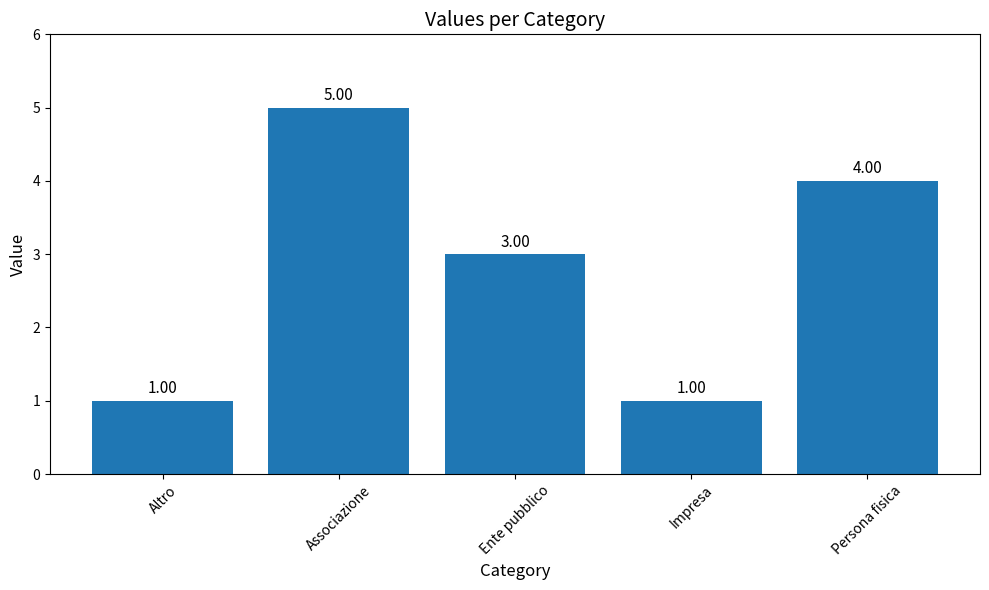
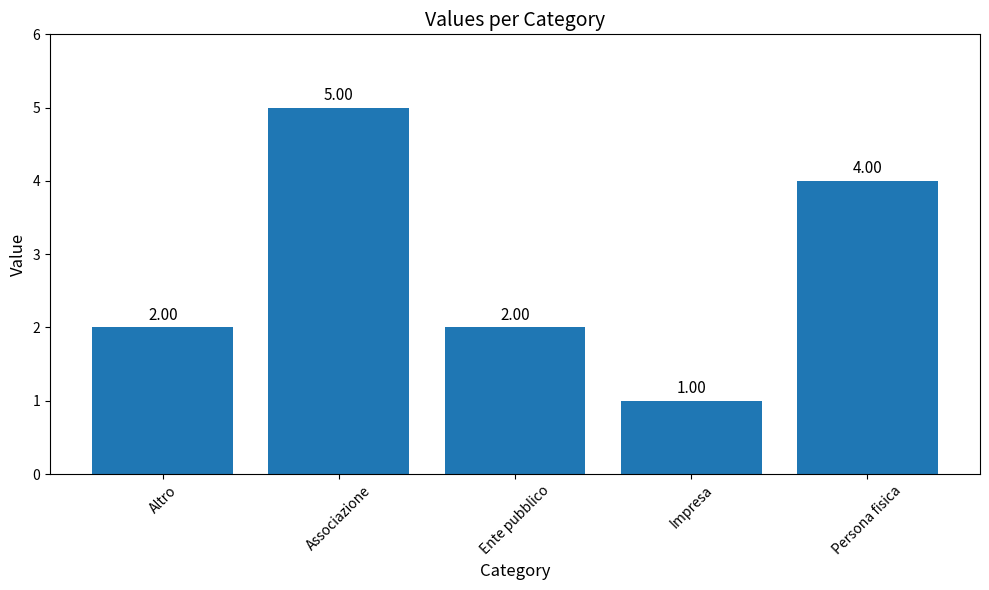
Altro: 1.00 -> 2.00
Ente pubblico: 3.00 -> 2.00
